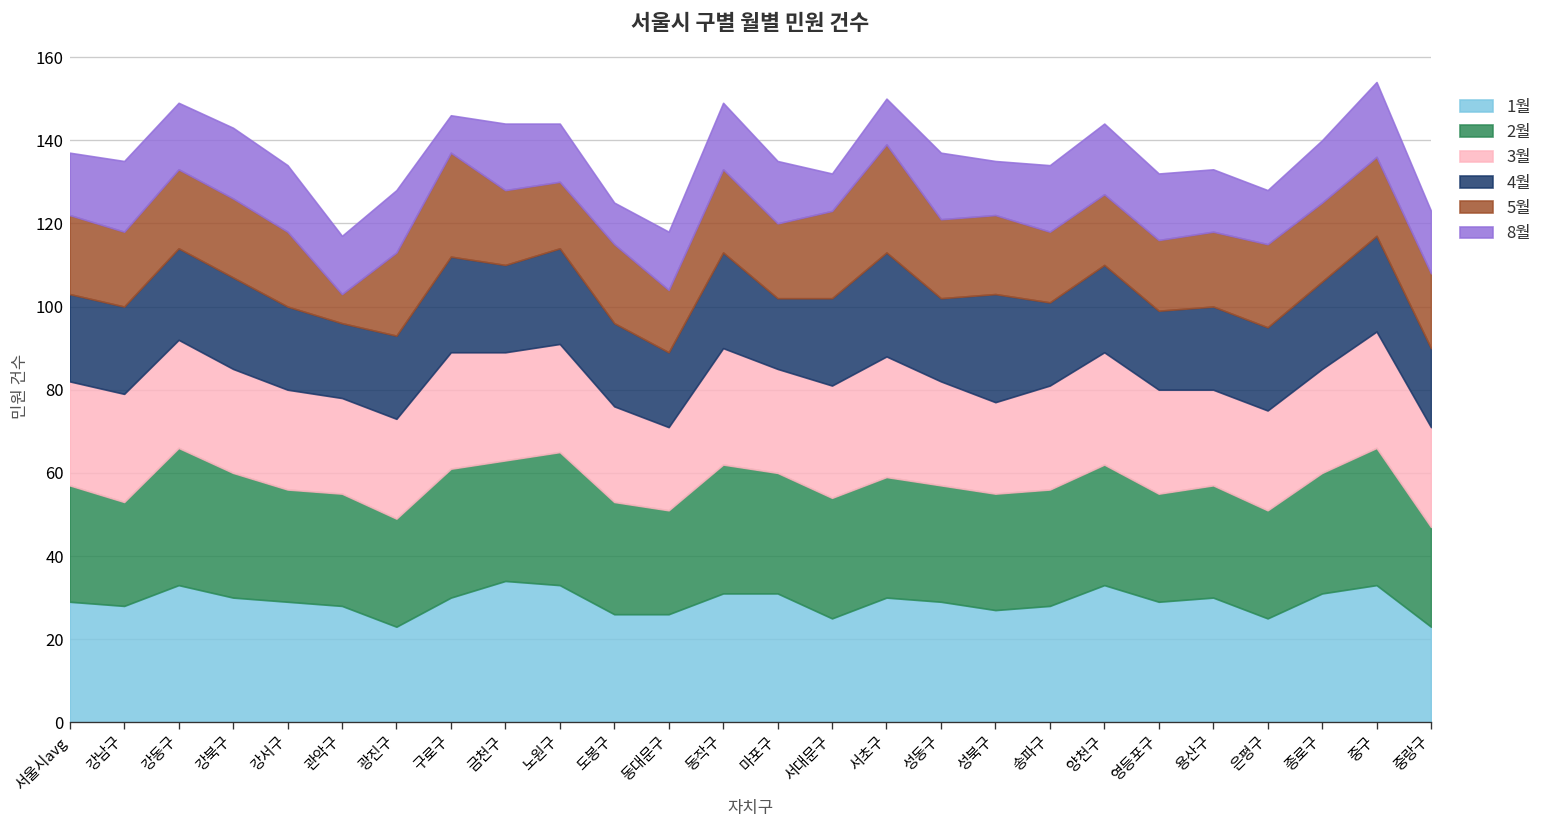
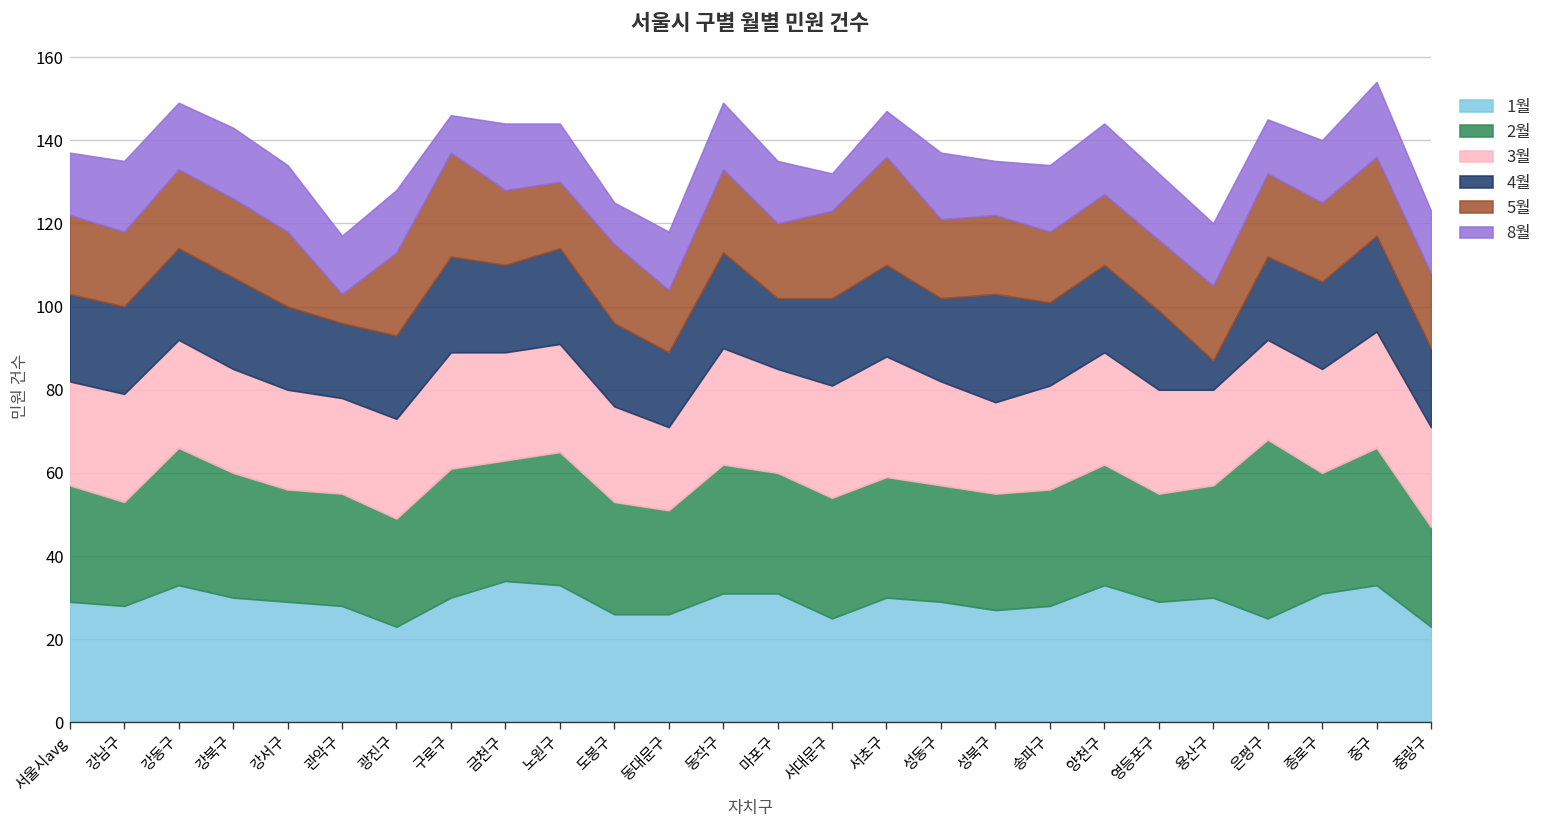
4월, 서초구: 25 -> 22
4월, 용산구: 20 -> 7
2월, 은평구: 26 -> 43
